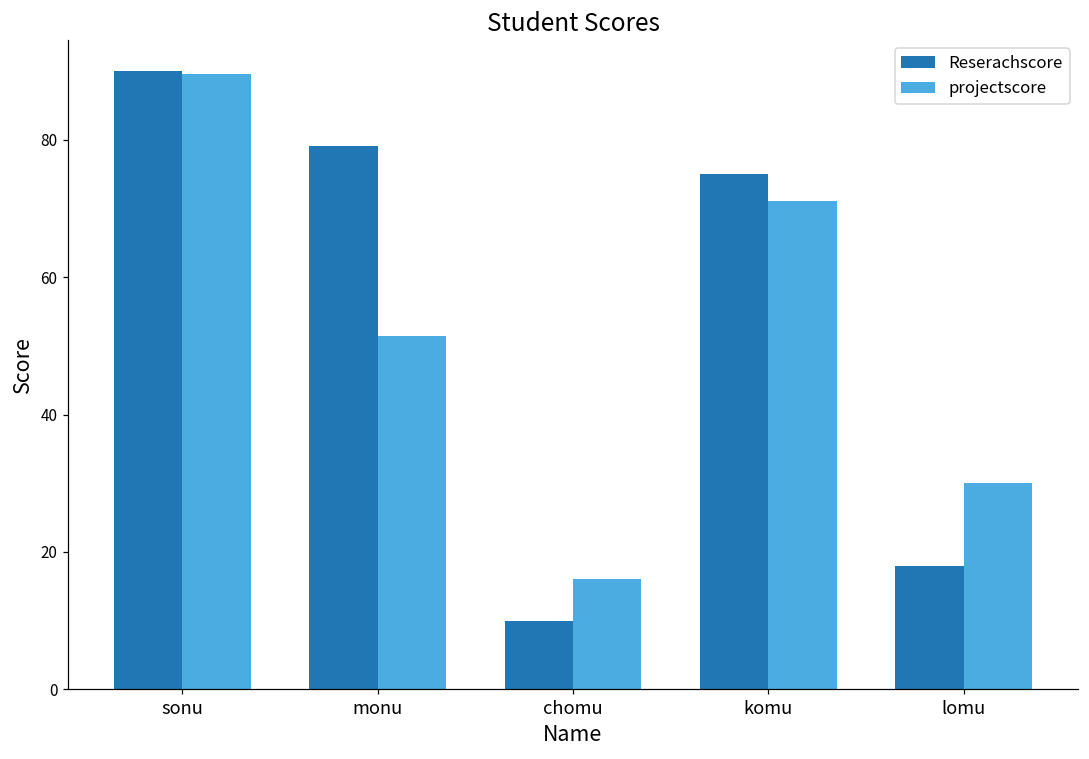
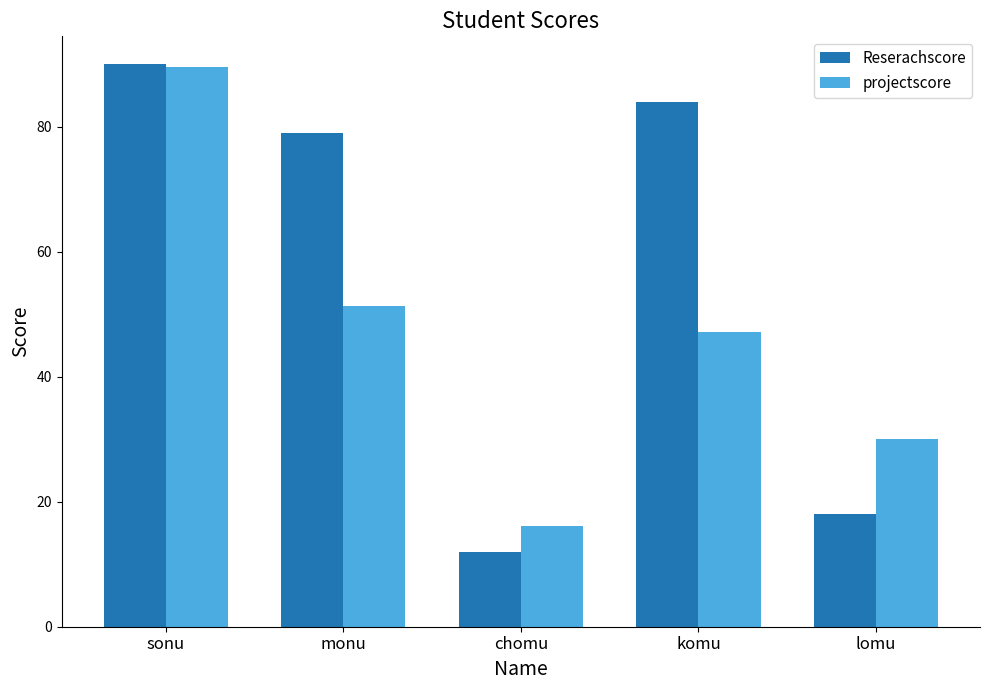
Reserachscore, chomu: 10 -> 12
Reserachscore, komu: 75 -> 84
projectscore, komu: 71 -> 47
